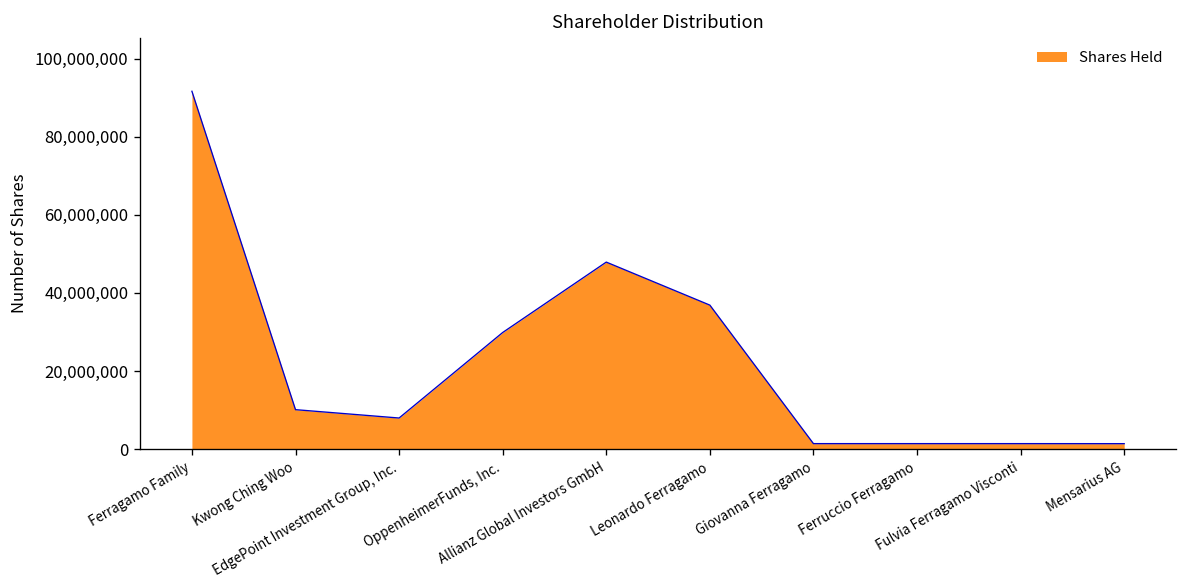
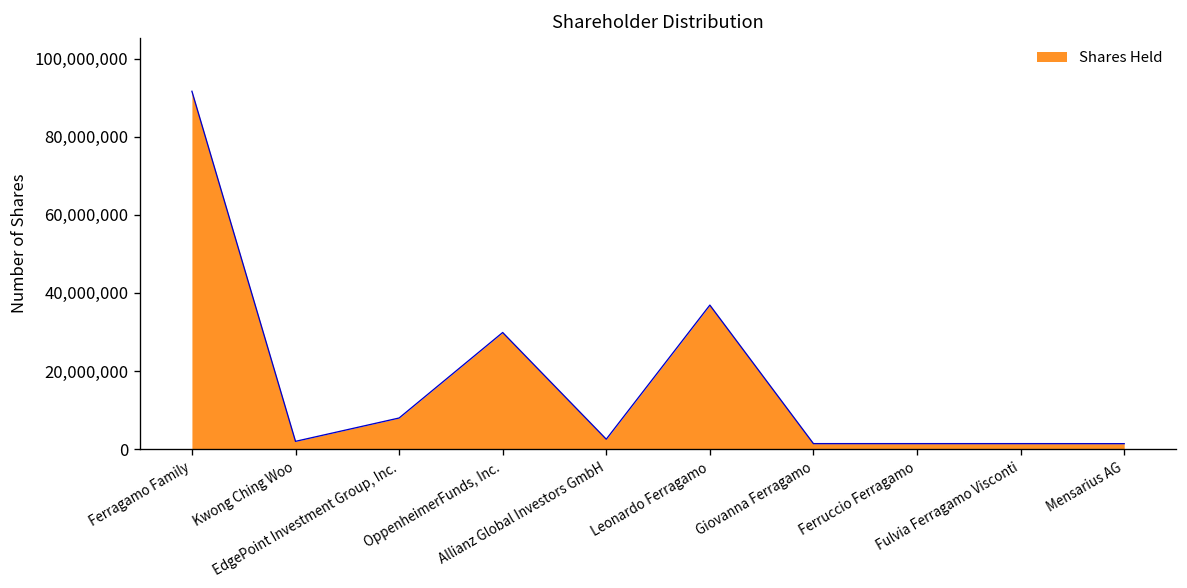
Kwong Ching Woo: 10,000,000 -> 2,000,000
Allianz Global Investors GmbH: 48,000,000 -> 3,000,000
